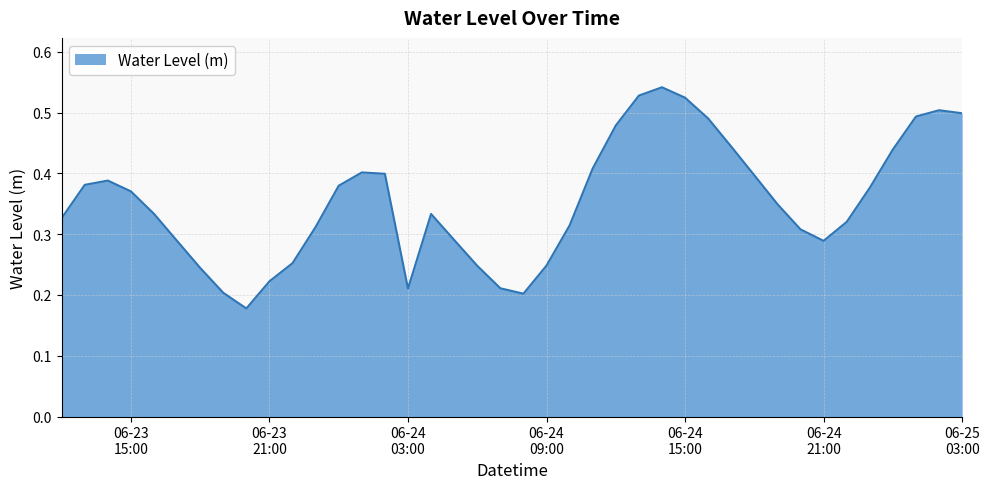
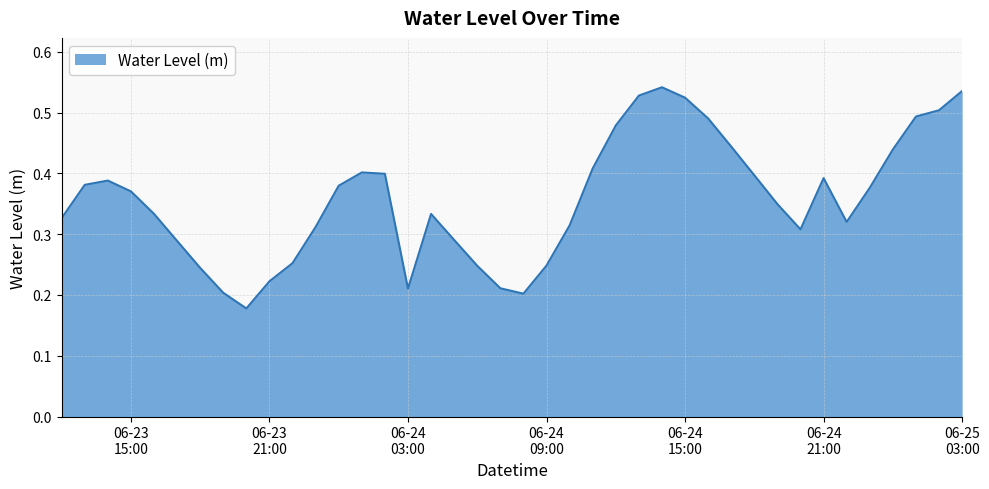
06-24 21:00: 0.29 -> 0.39
06-25 03:00: 0.50 -> 0.54
